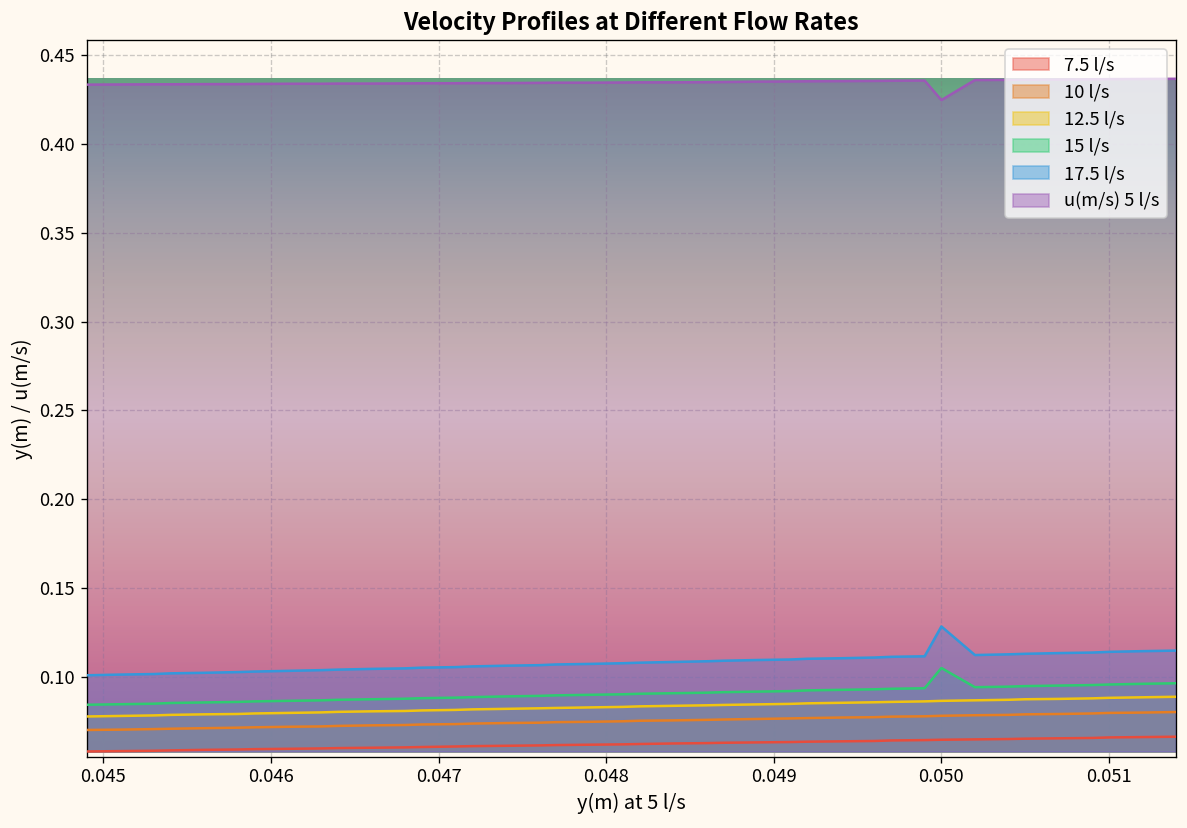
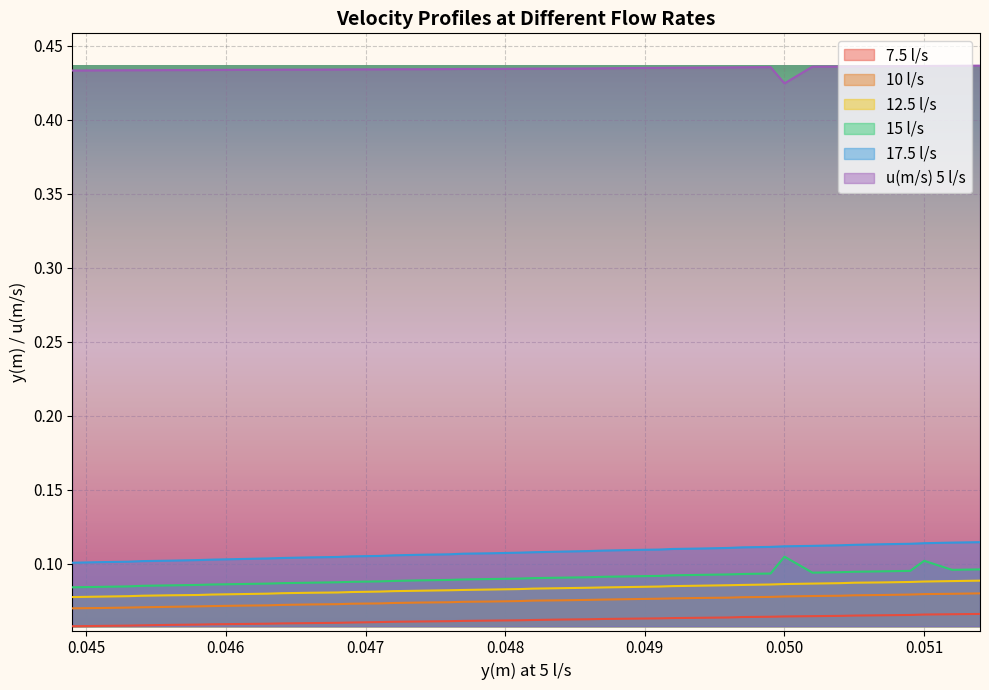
17.5 l/s, 0.050: 0.128 -> 0.112
15 l/s, 0.051: 0.096 -> 0.102
